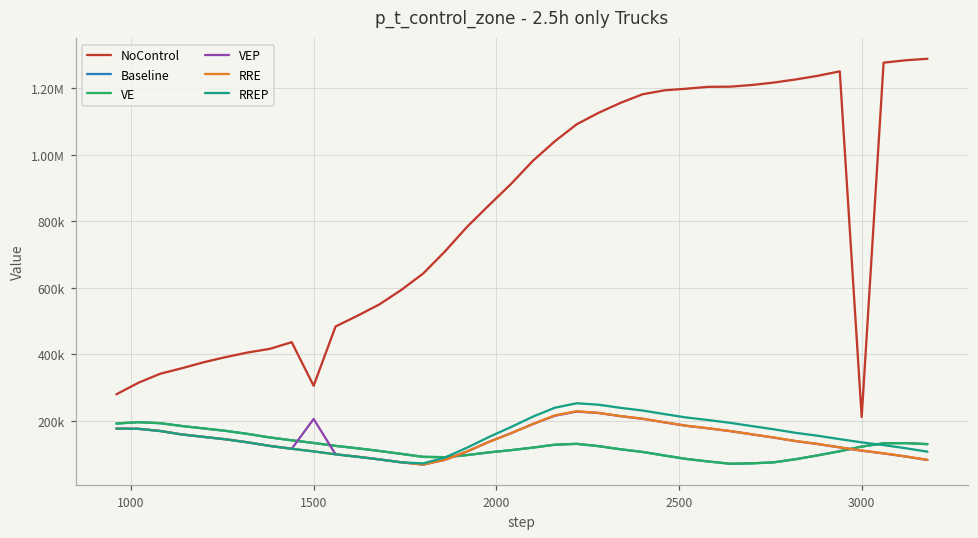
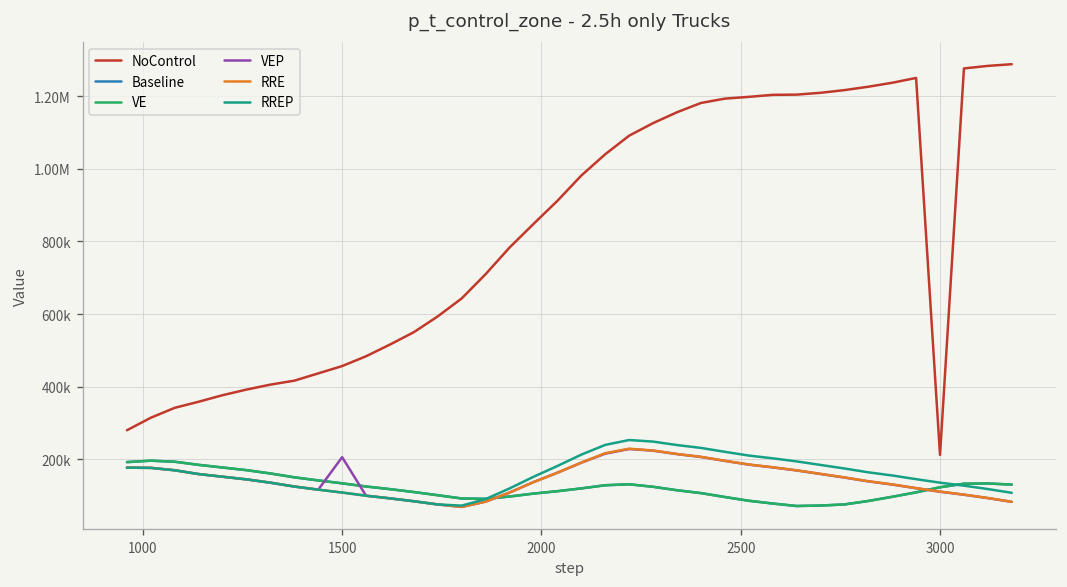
NoControl, 1500: 310000 -> 460000
